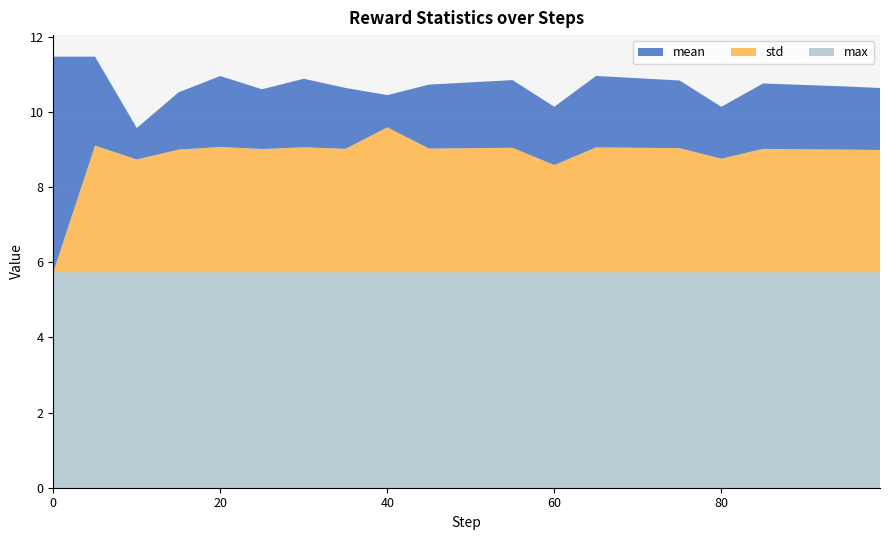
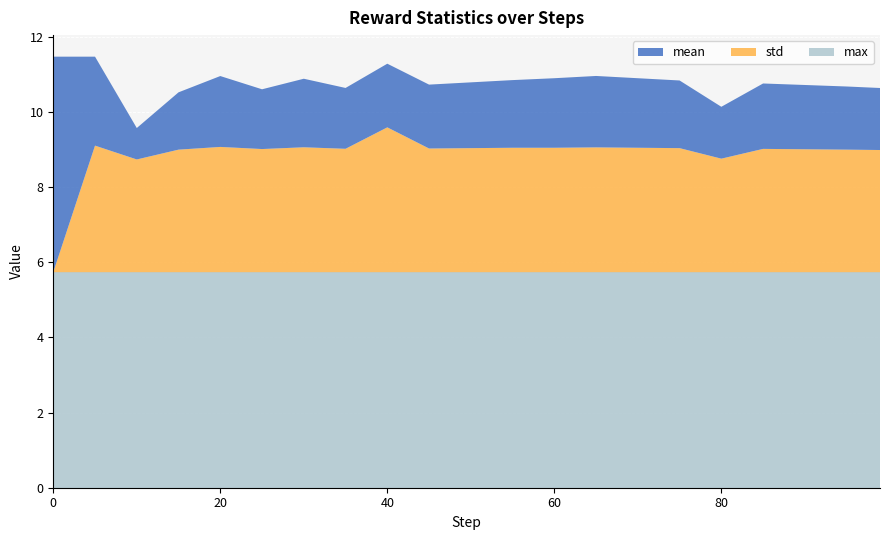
mean, 40: 0.9 -> 1.7
std, 60: 2.9 -> 3.3
mean, 60: 1.6 -> 1.8
